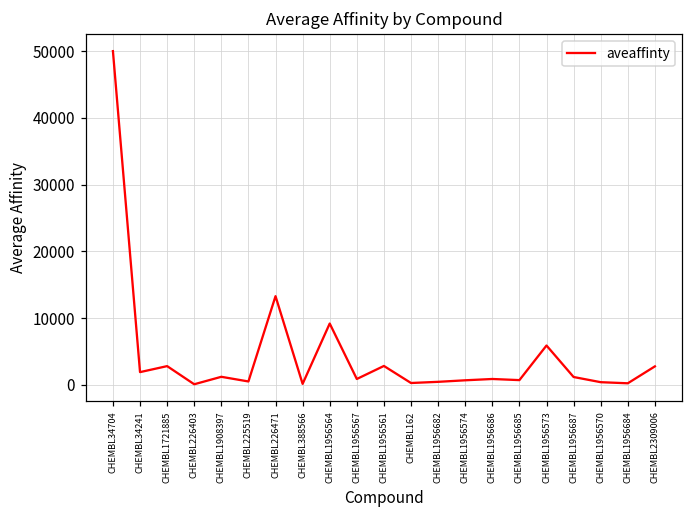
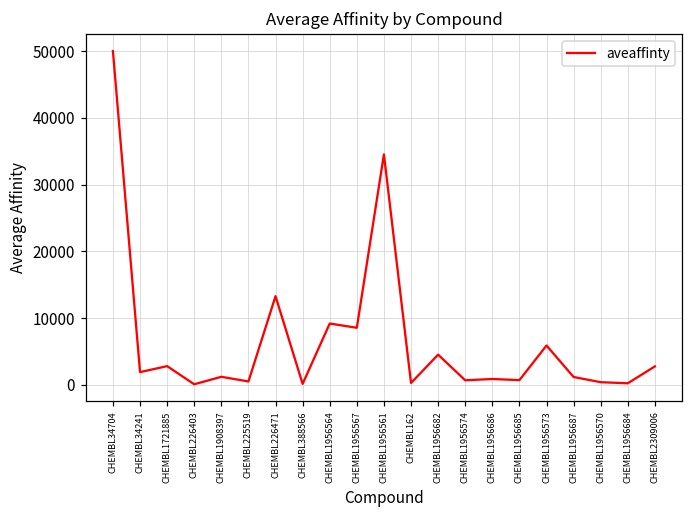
CHEMBL1956567: 1000 -> 9000
CHEMBL1956561: 3000 -> 35000
CHEMBL1956682: 0 -> 5000
